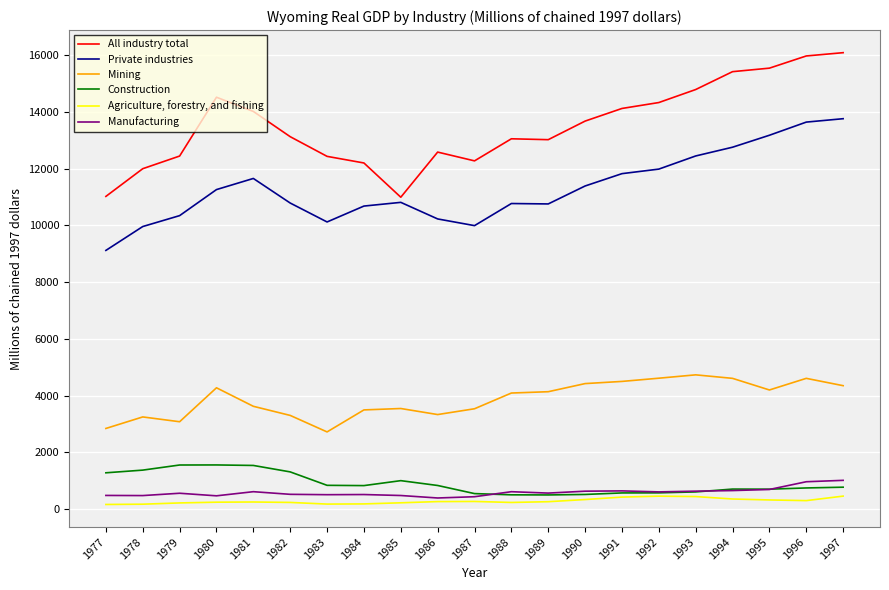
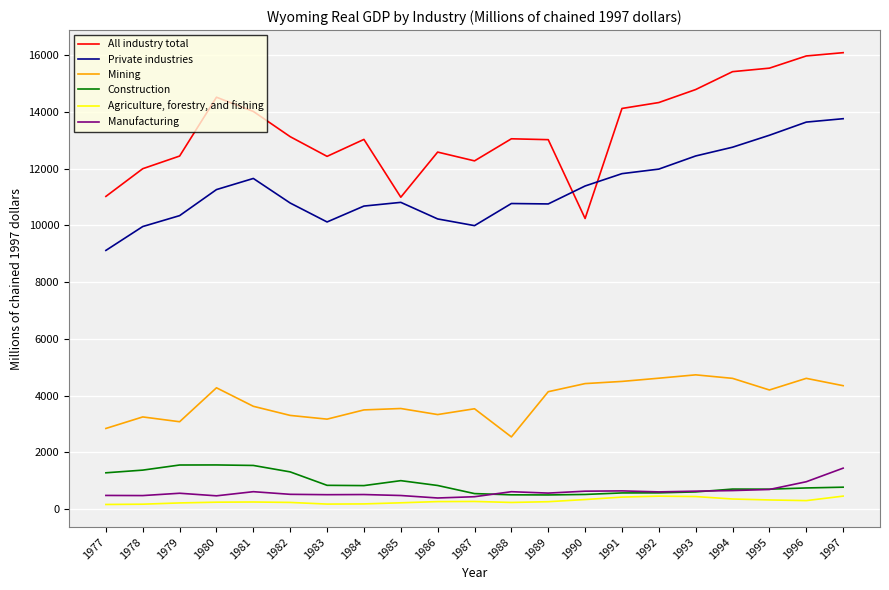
Mining, 1983: 2700 -> 3200
All industry total, 1984: 12200 -> 13000
Mining, 1988: 4100 -> 2500
All industry total, 1990: 13700 -> 10200
Manufacturing, 1997: 1000 -> 1400
